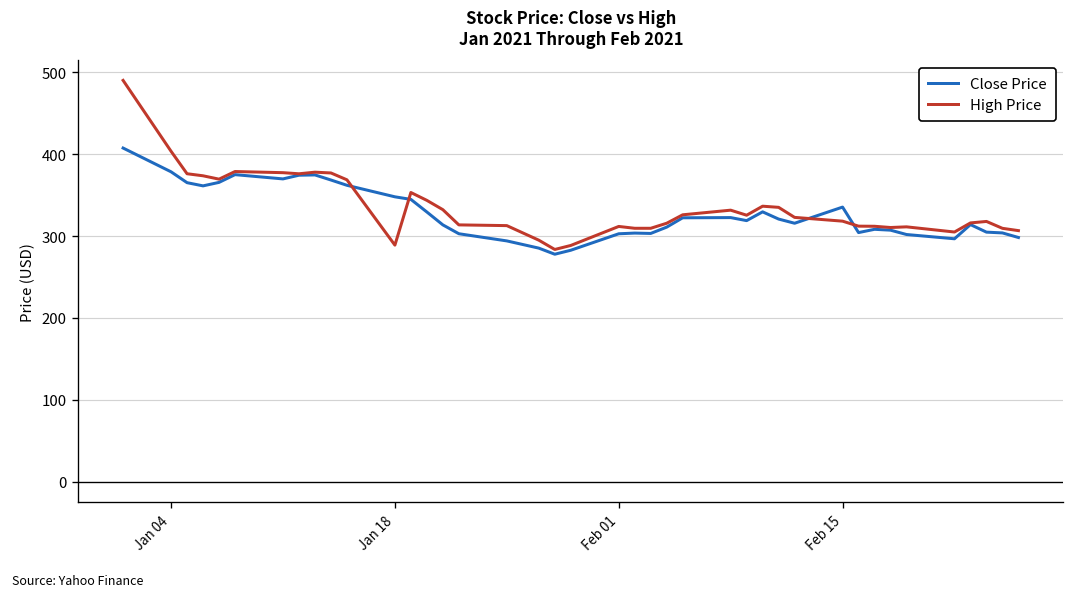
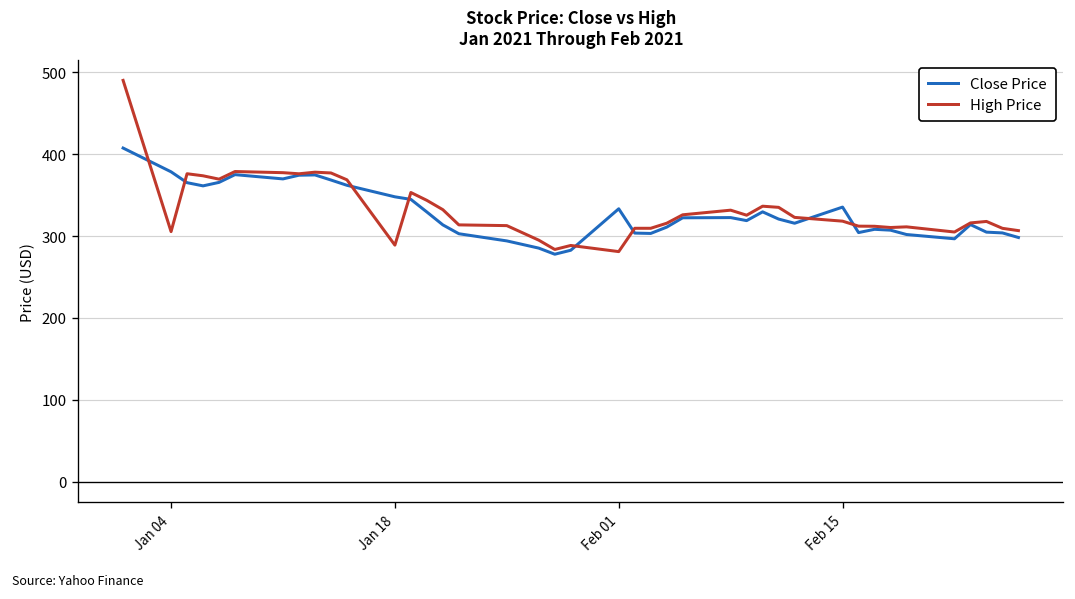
High Price, Jan 04: 400 -> 310
Close Price, Feb 01: 300 -> 330
High Price, Feb 01: 310 -> 280
